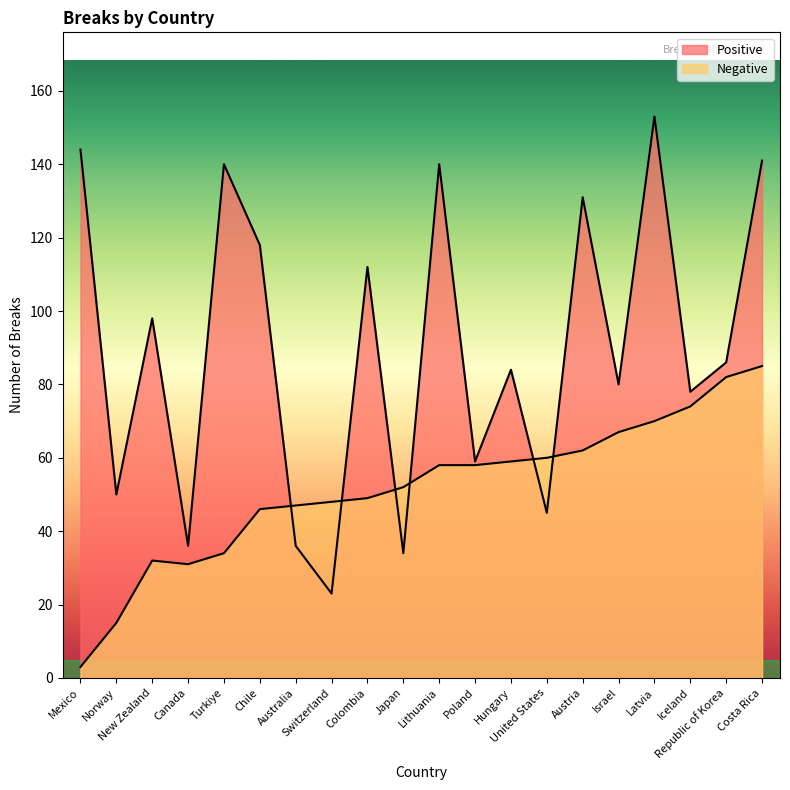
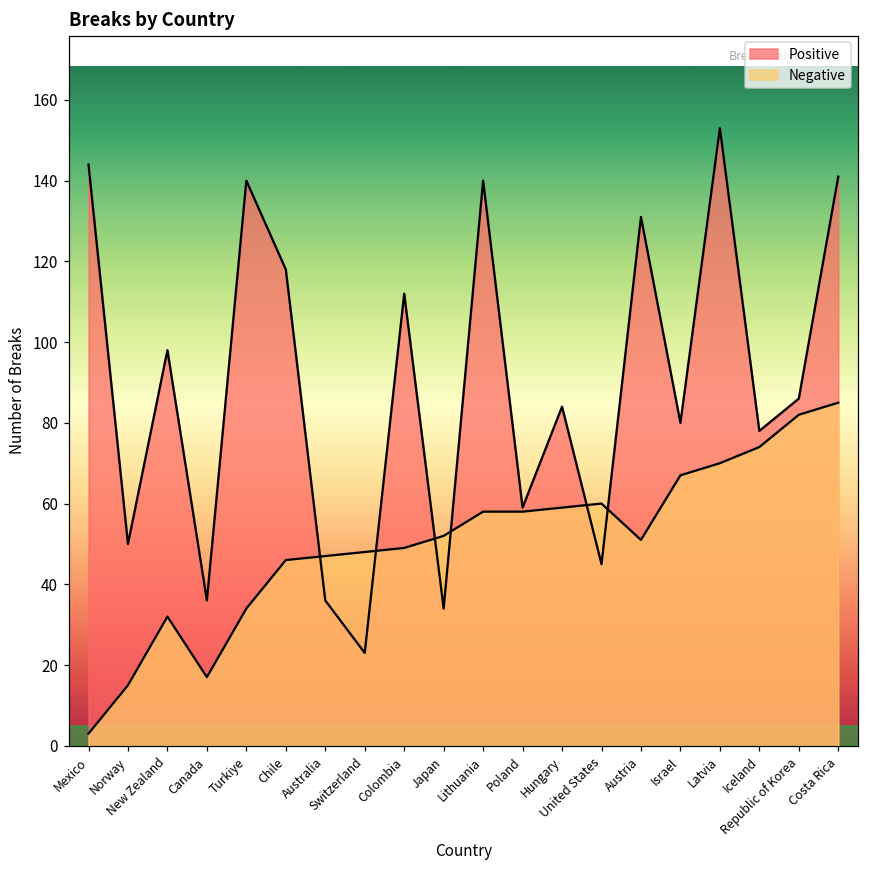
Negative, Canada: 31 -> 17
Negative, Austria: 62 -> 51
